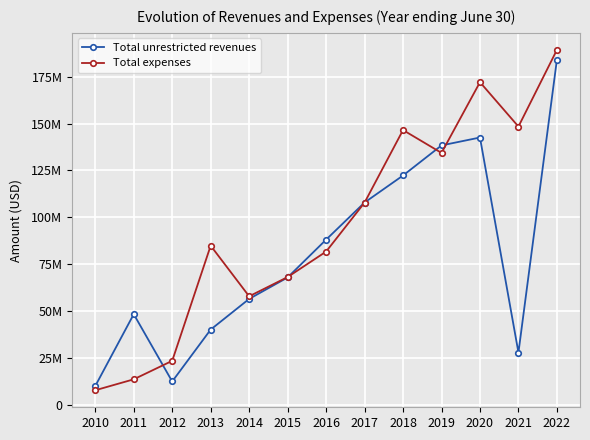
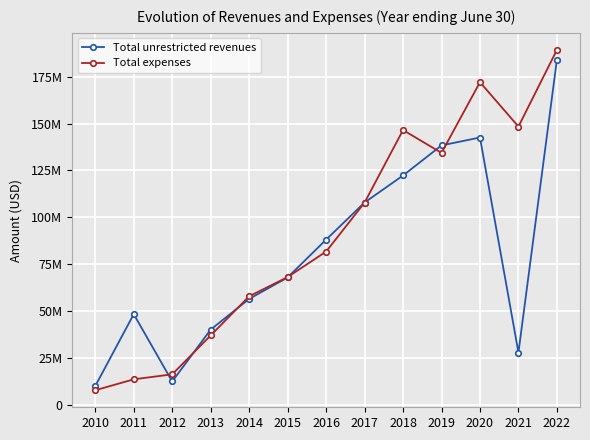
Total expenses, 2012: 23000000 -> 16000000
Total expenses, 2013: 85000000 -> 37000000
